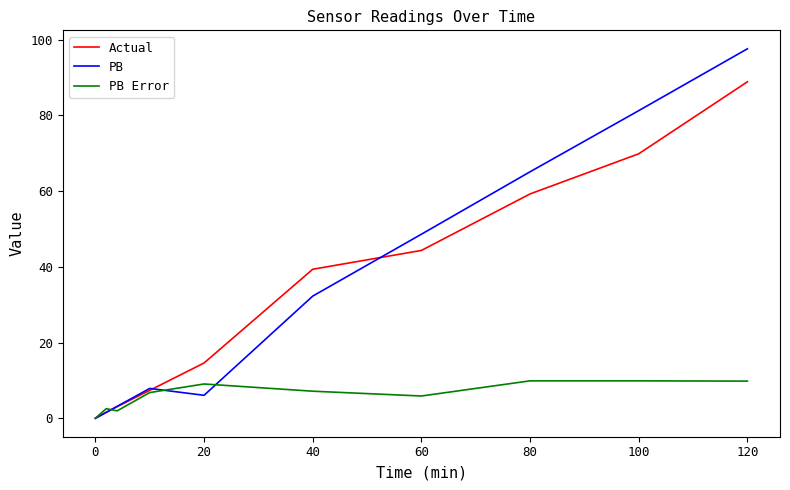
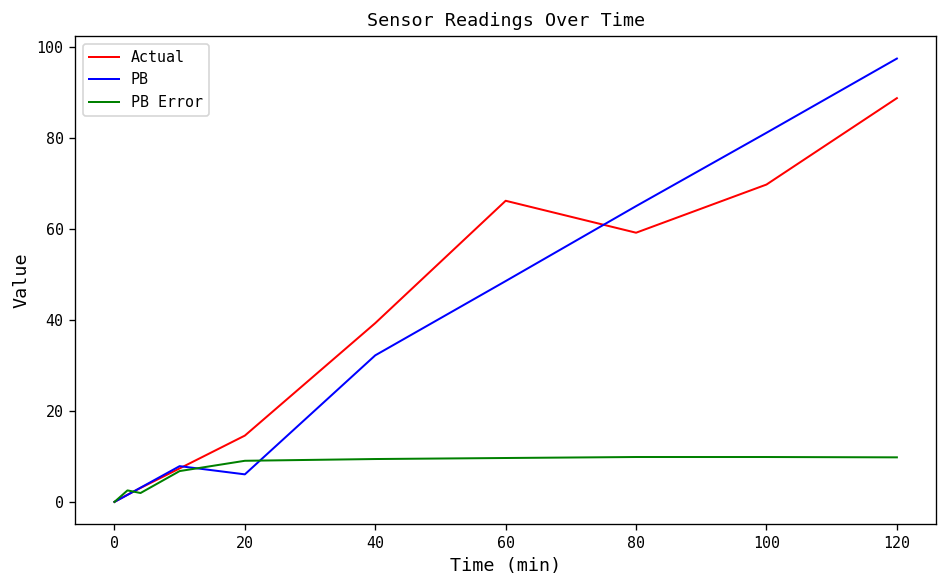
PB Error, 40: 7 -> 9
Actual, 60: 44 -> 66
PB Error, 60: 6 -> 10
